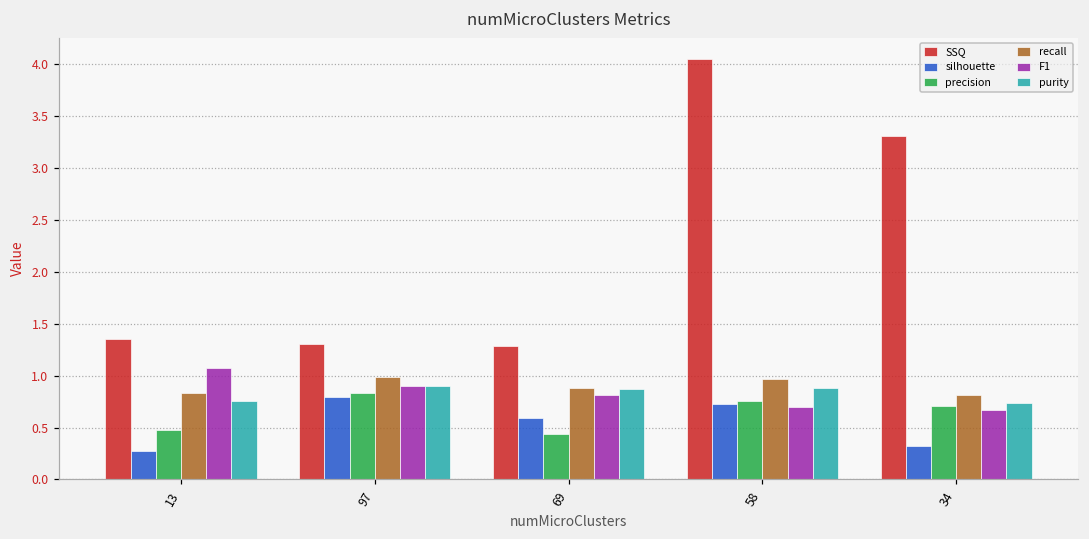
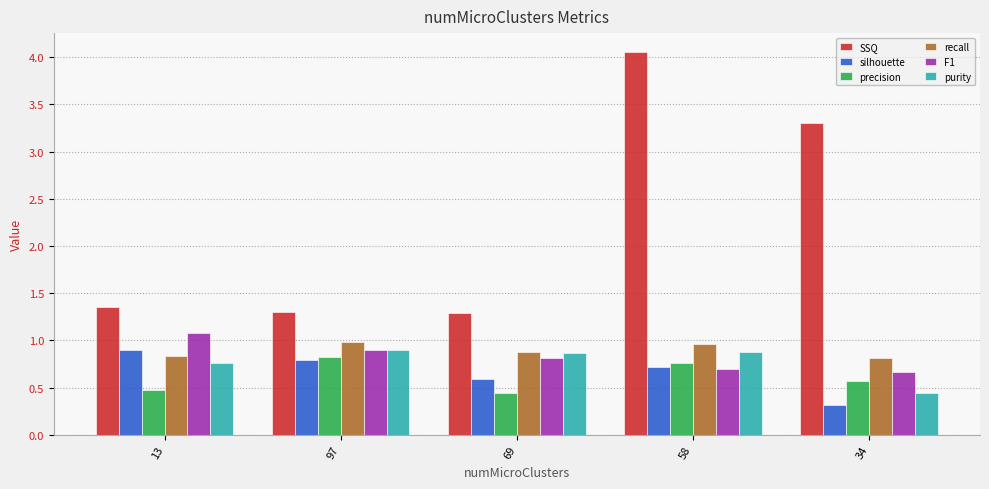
silhouette, 13: 0.3 -> 0.9
precision, 34: 0.7 -> 0.6
purity, 34: 0.7 -> 0.4
